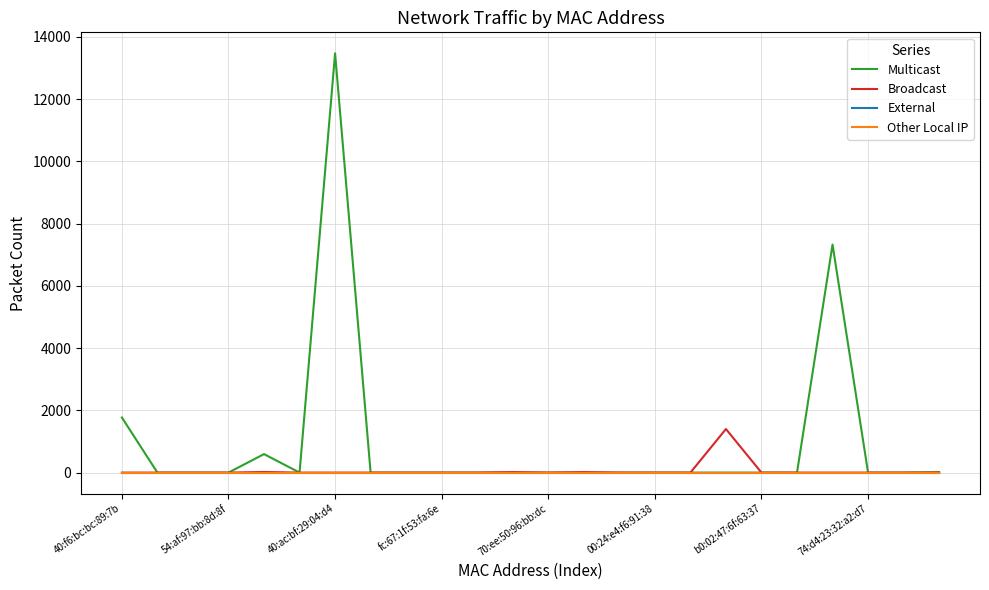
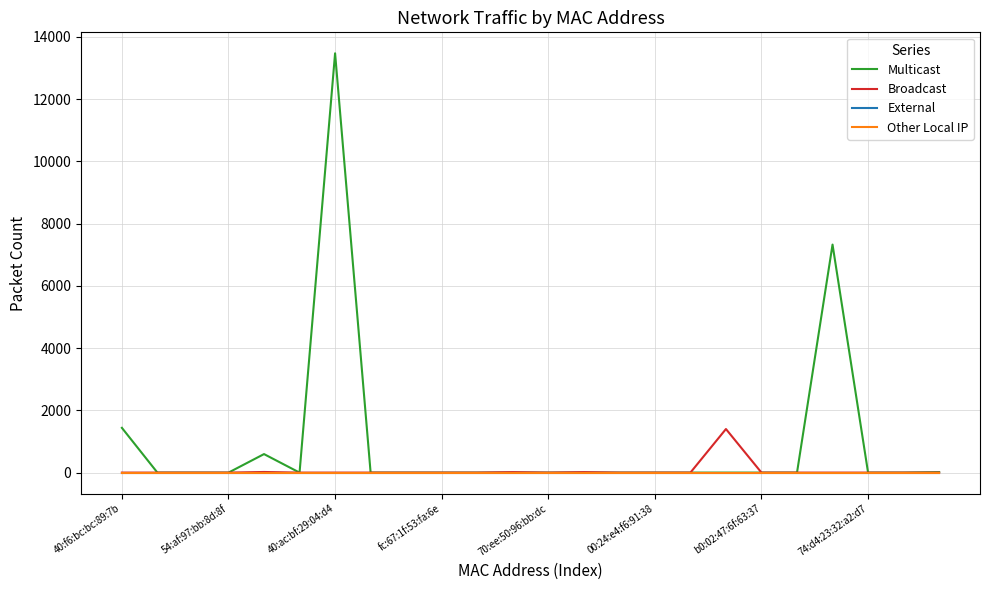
Multicast, 40:f6:bc:bc:89:7b: 1800 -> 1400
